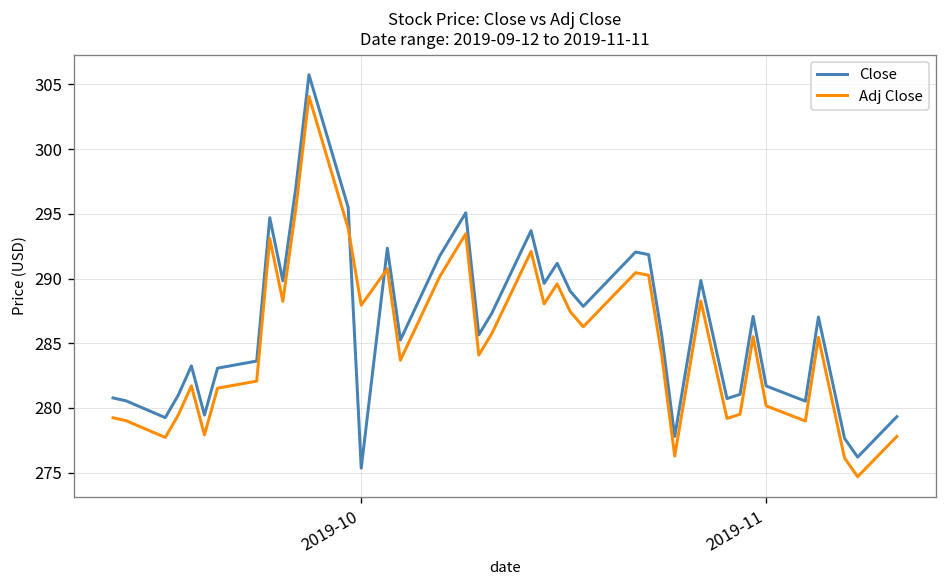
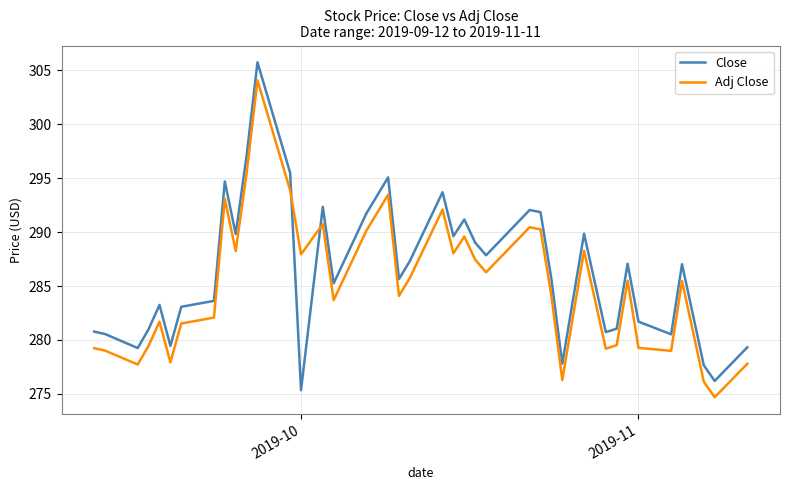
Adj Close, 2019-11: 280.2 -> 279.3
